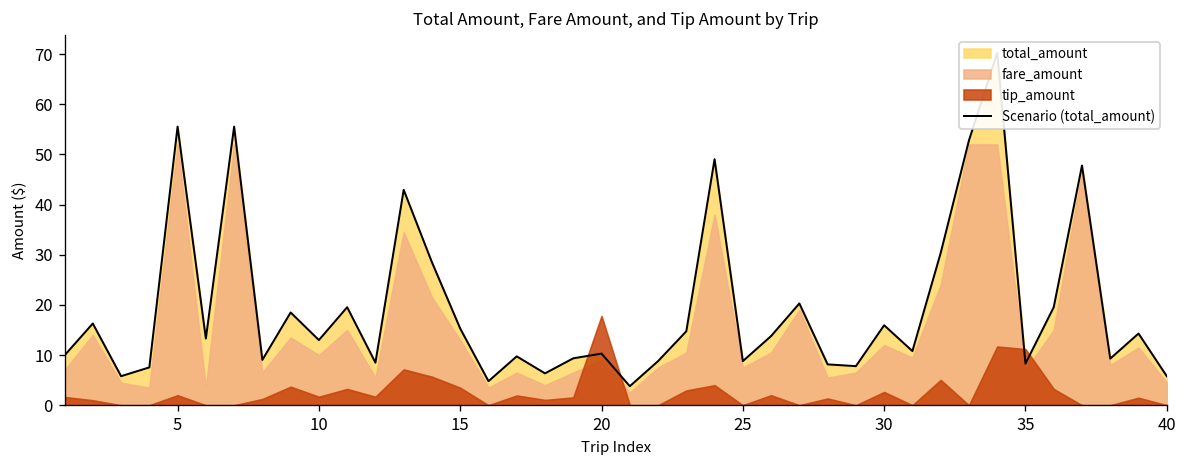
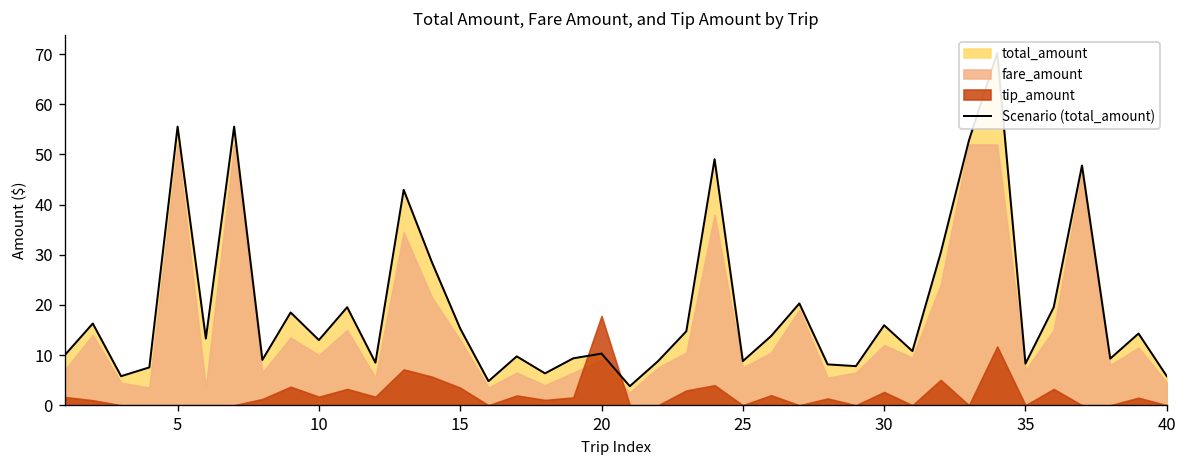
tip_amount, 5: 2 -> 0
tip_amount, 35: 11 -> 0
